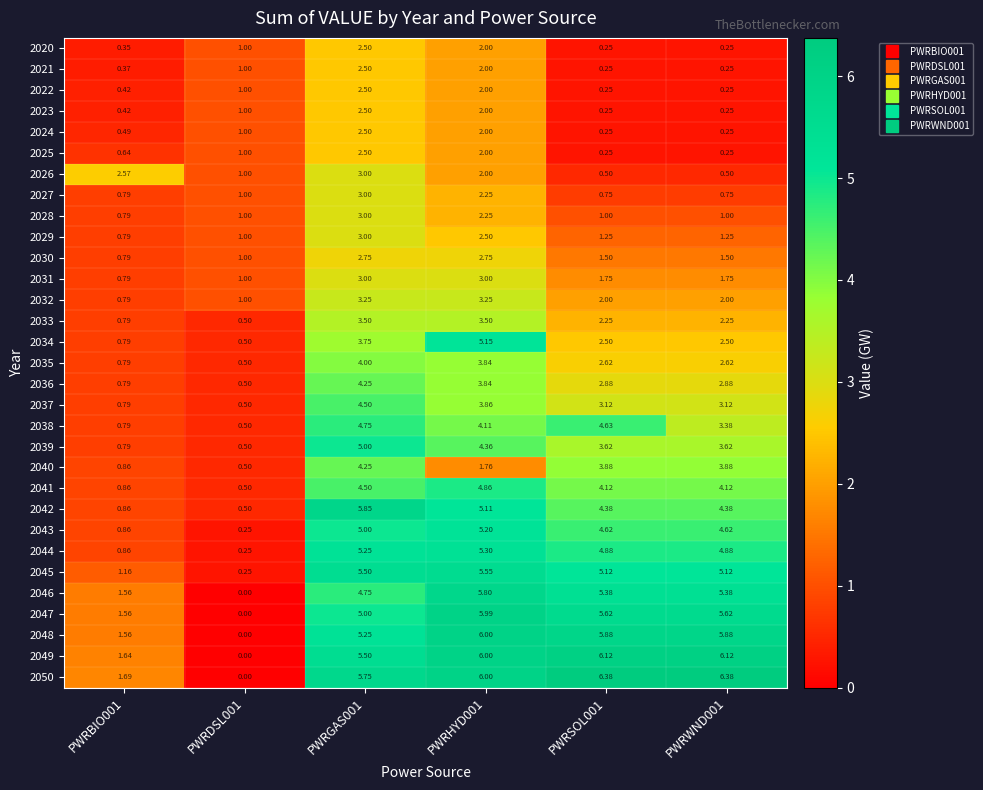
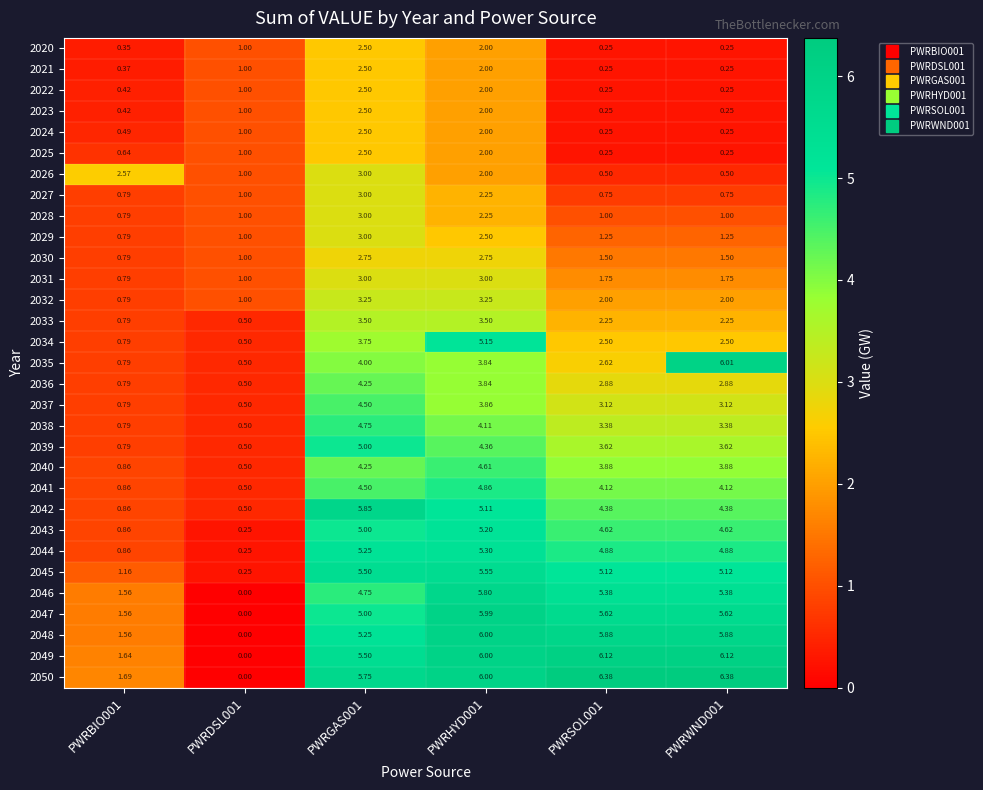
2035, PWRWND001: 2.62 -> 6.01
2038, PWRSOL001: 4.63 -> 3.38
2040, PWRHYD001: 1.76 -> 4.61
